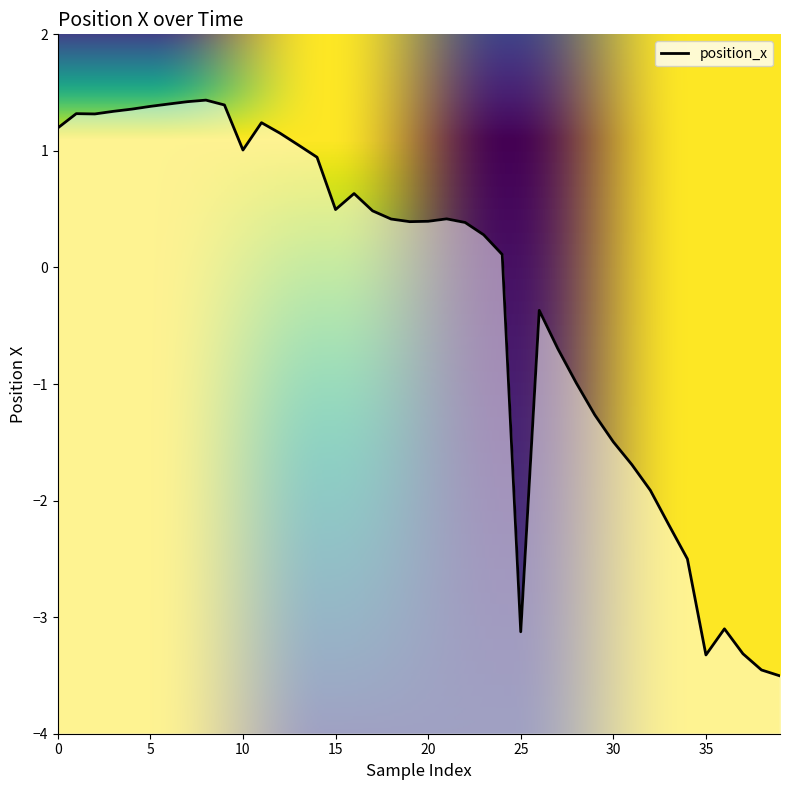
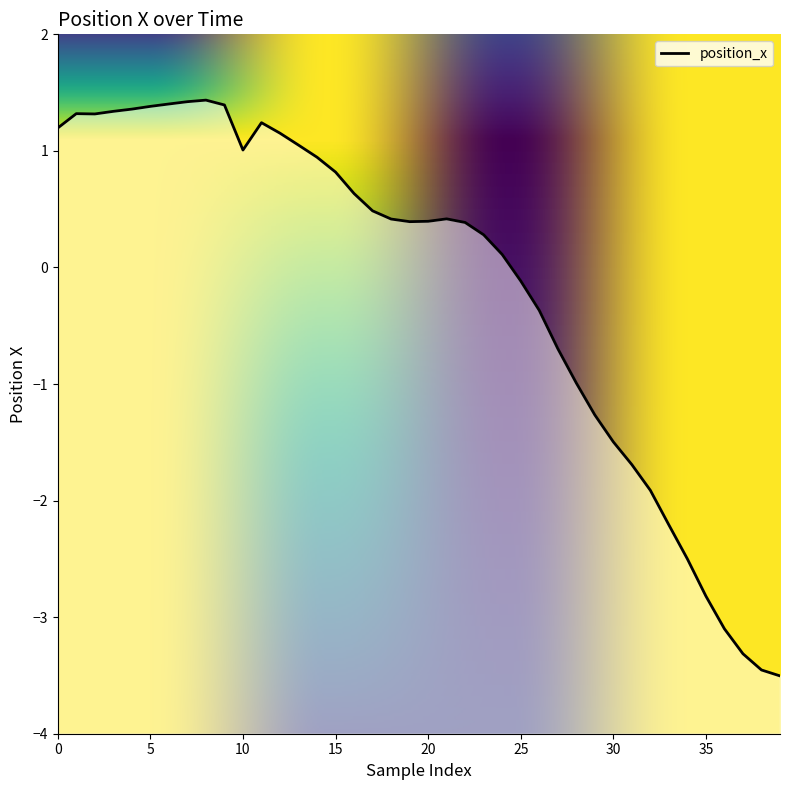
15: 0.50 -> 0.82
25: -3.13 -> -0.12
35: -3.32 -> -2.82
